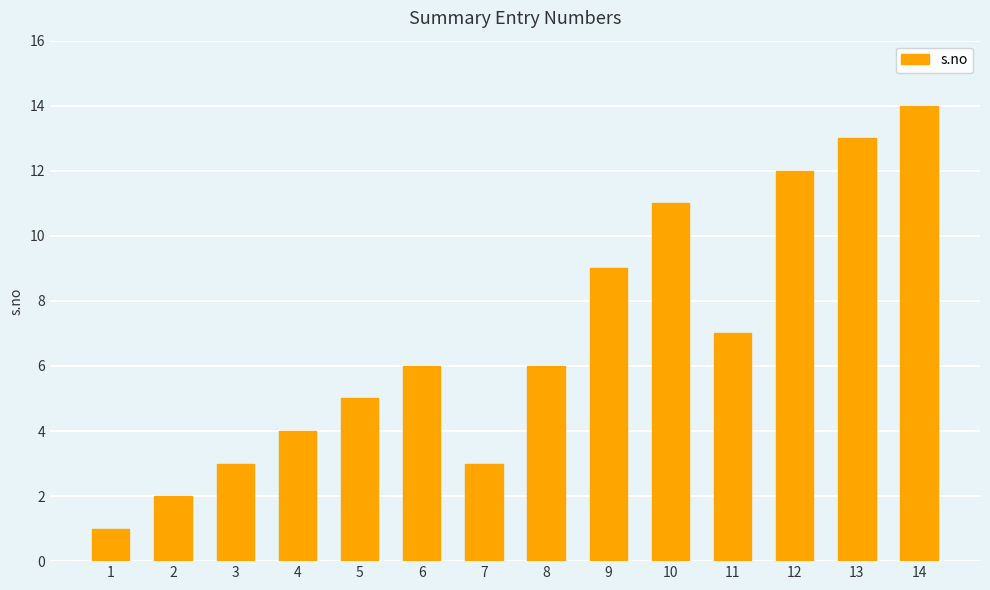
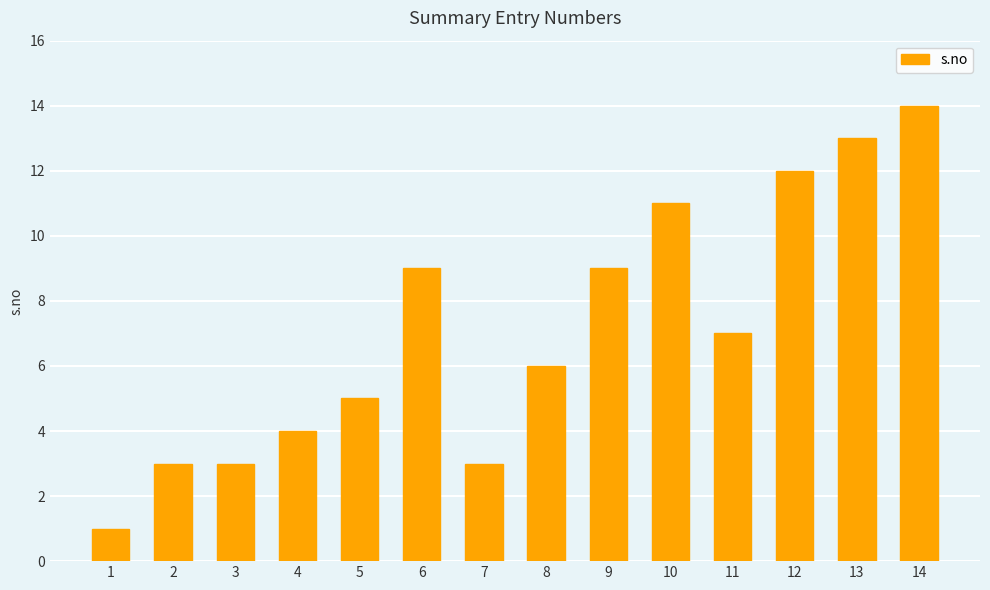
2: 2 -> 3
6: 6 -> 9
